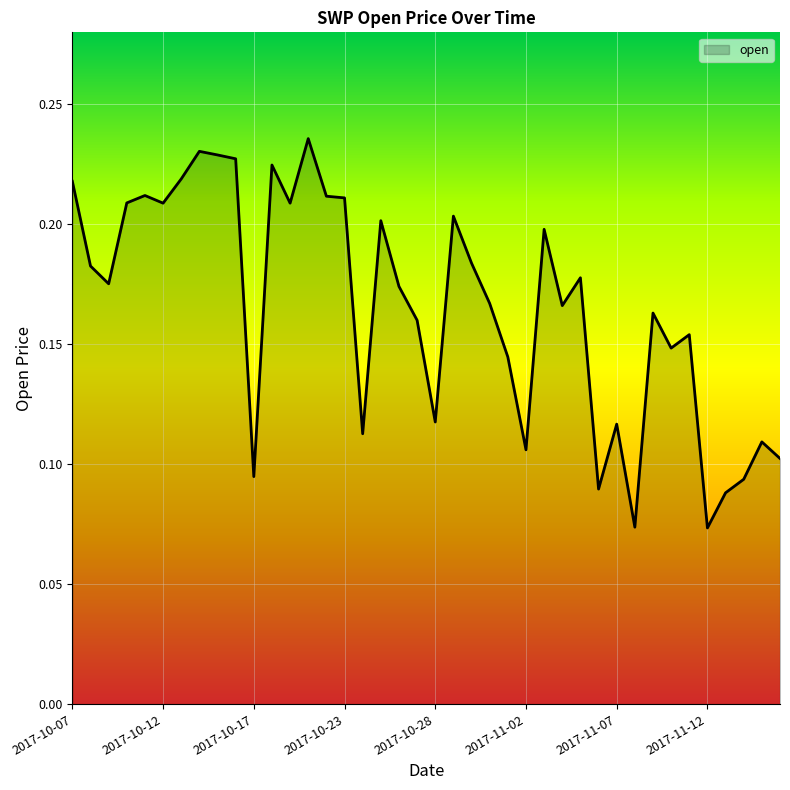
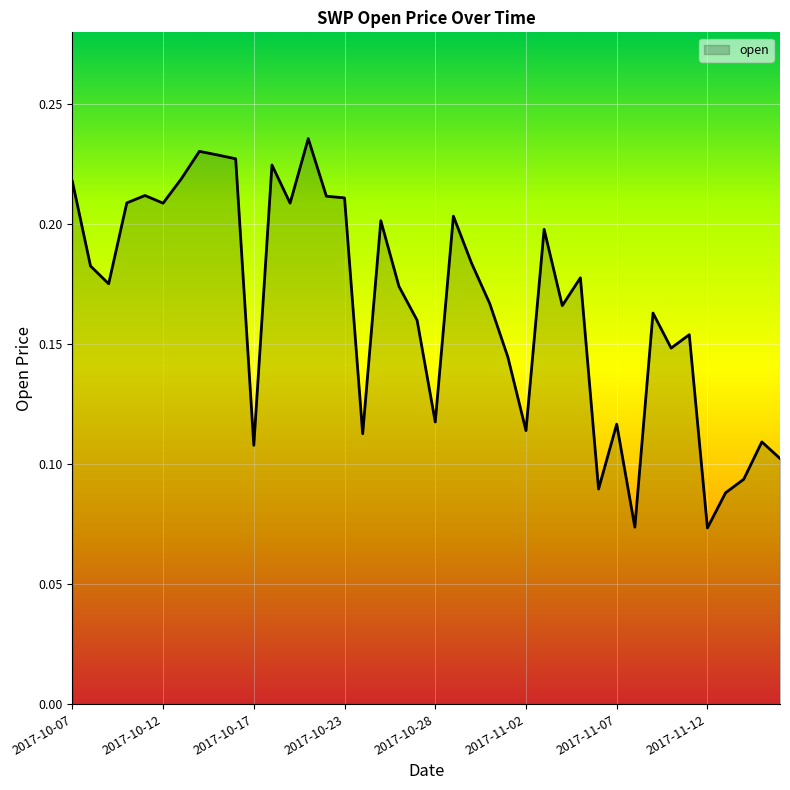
2017-10-17: 0.095 -> 0.108
2017-11-02: 0.106 -> 0.114
